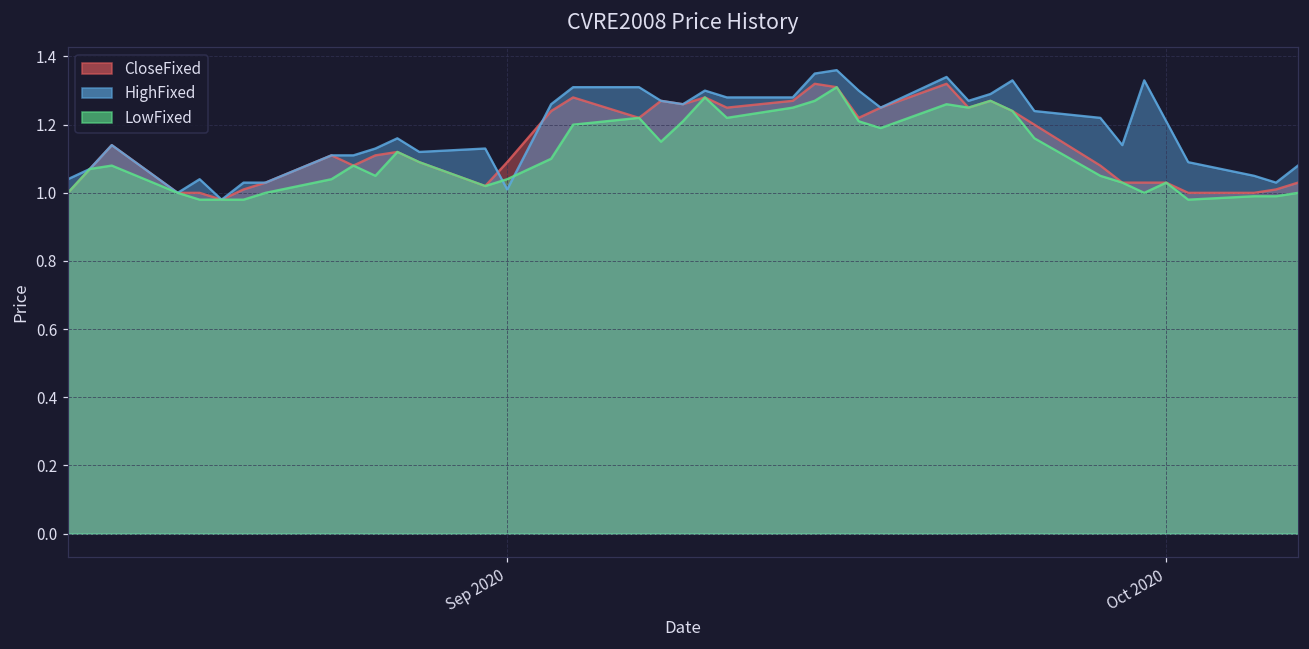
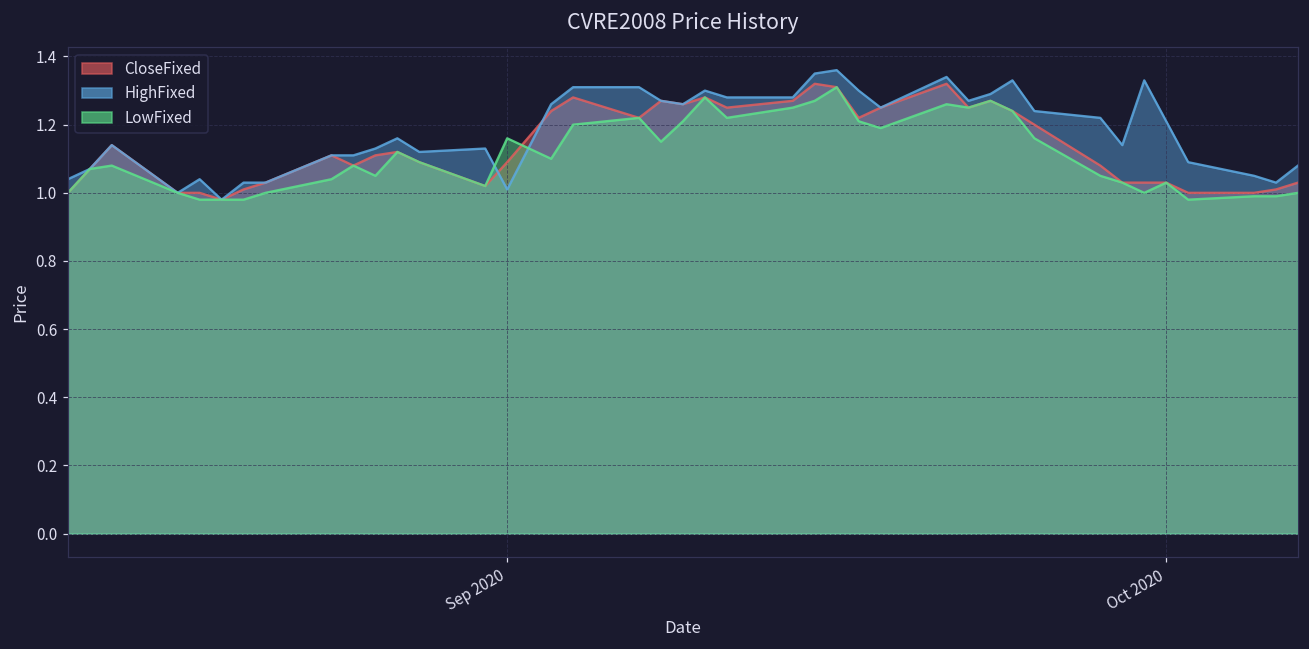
LowFixed, Sep 2020: 1.04 -> 1.16
